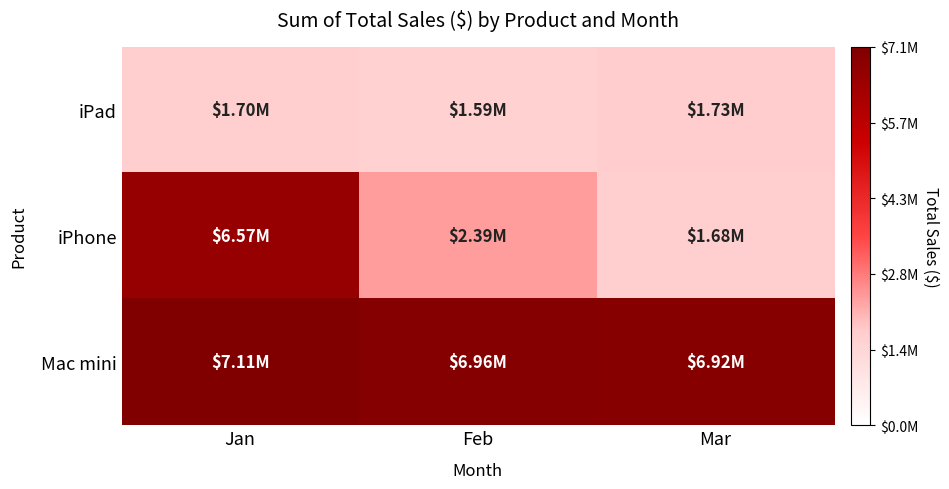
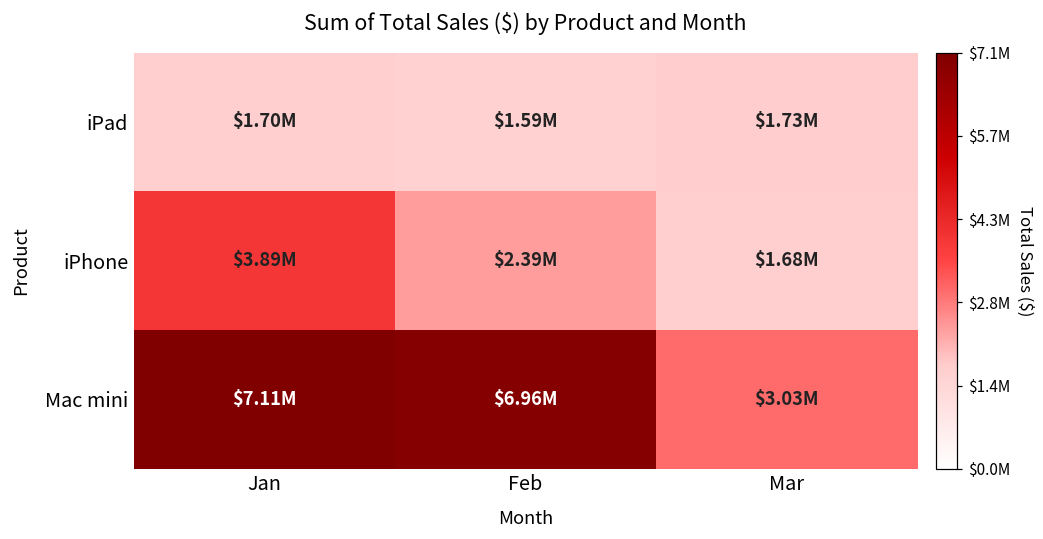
iPhone, Jan: $6.57M -> $3.89M
Mac mini, Mar: $6.92M -> $3.03M
